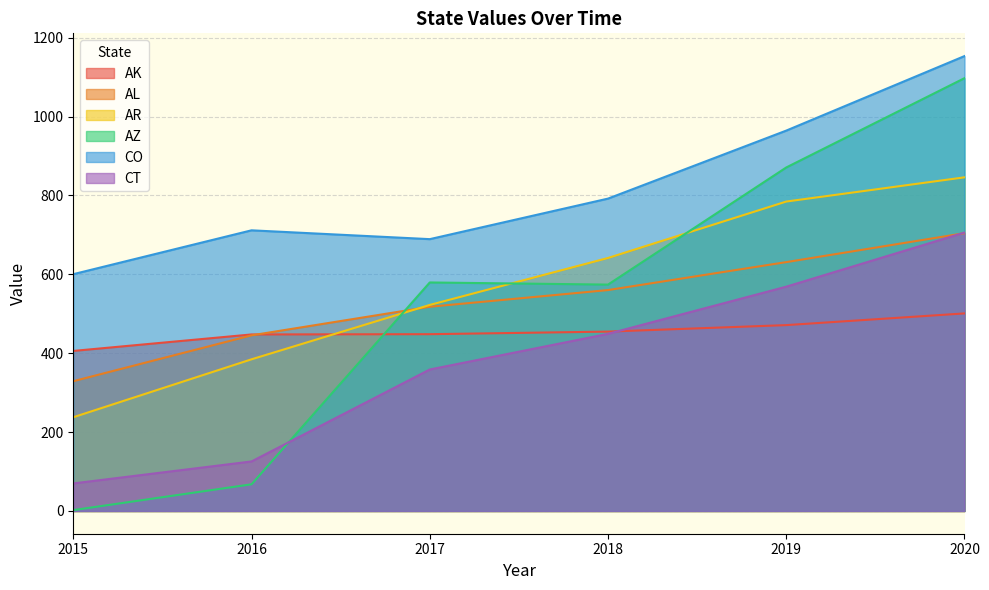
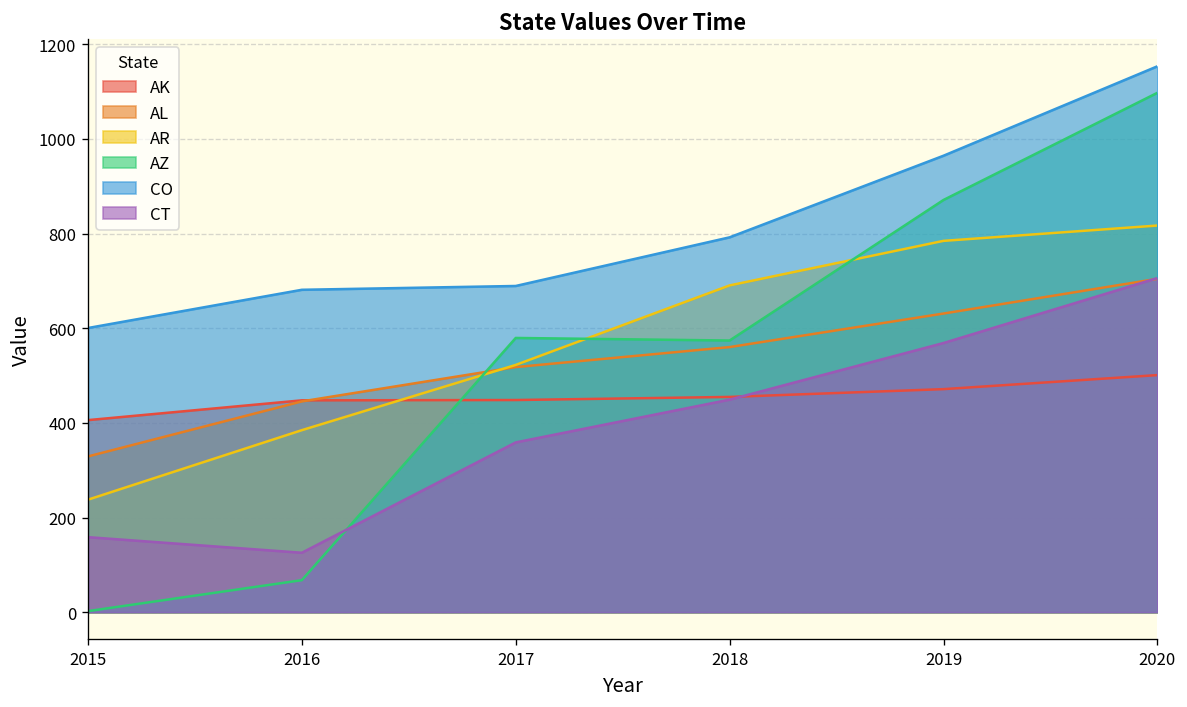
CT, 2015: 70 -> 160
CO, 2016: 710 -> 680
AR, 2018: 640 -> 690
AR, 2020: 850 -> 820
